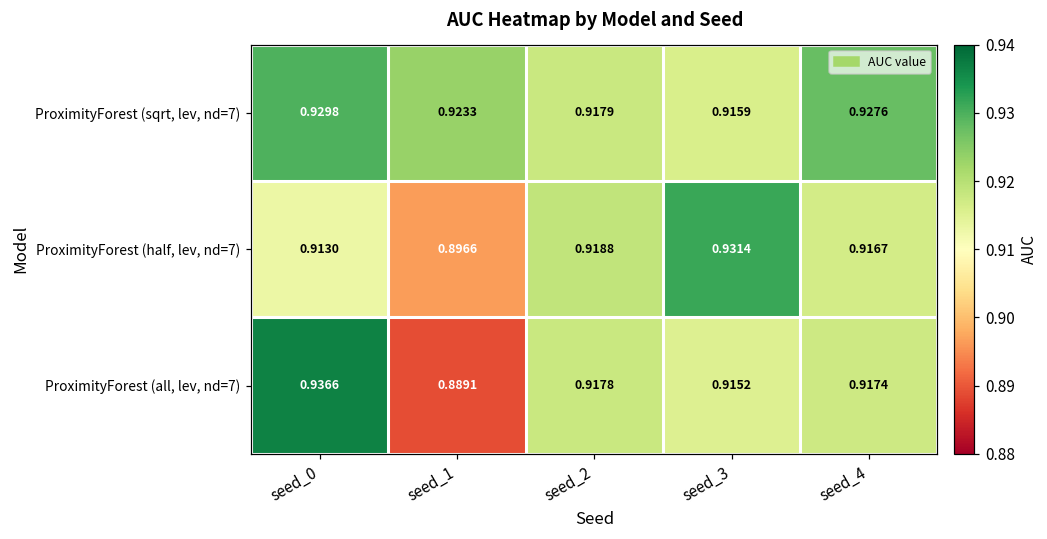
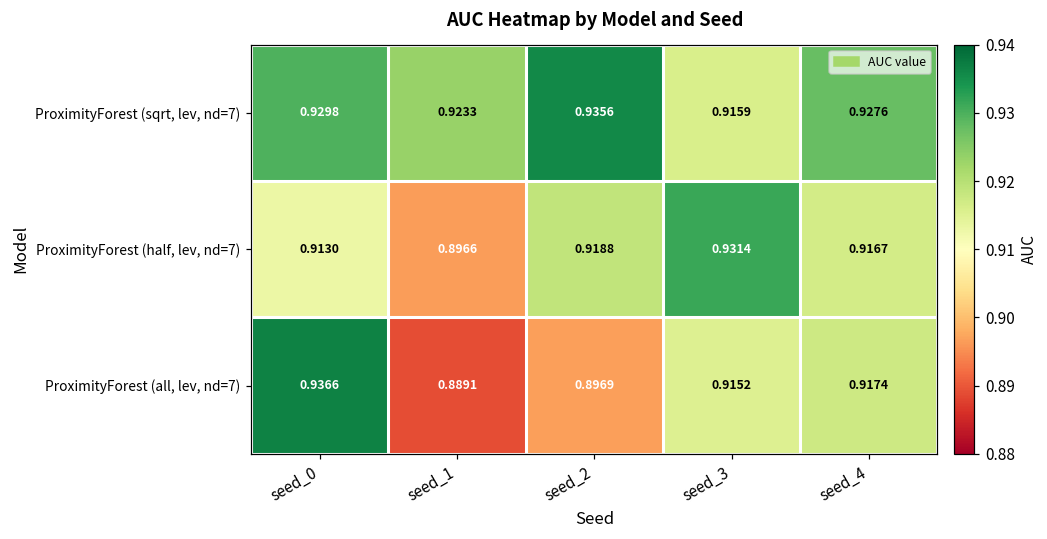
ProximityForest (sqrt, lev, nd=7), seed_2: 0.9179 -> 0.9356
ProximityForest (all, lev, nd=7), seed_2: 0.9178 -> 0.8969
